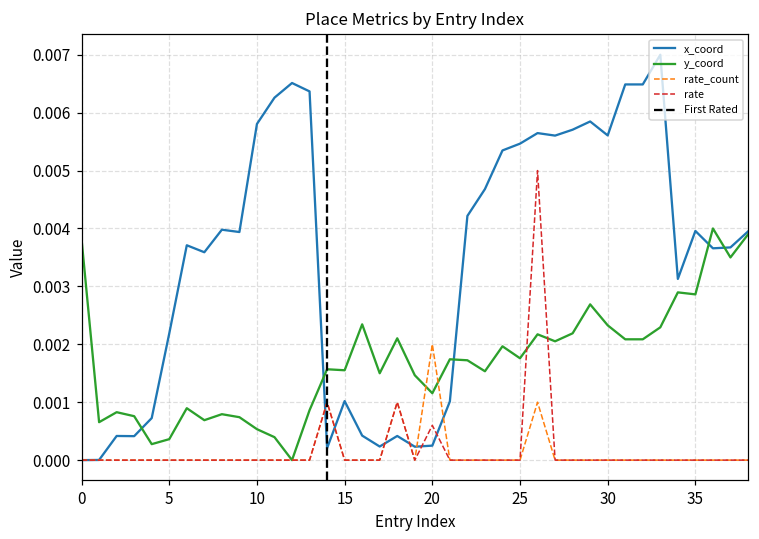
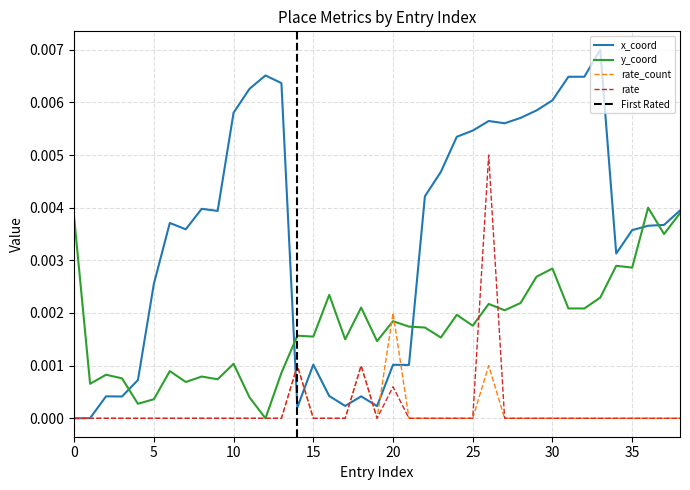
x_coord, 5: 0.0022 -> 0.0026
y_coord, 10: 0.0005 -> 0.0010
x_coord, 20: 0.0003 -> 0.0010
y_coord, 20: 0.0012 -> 0.0018
x_coord, 30: 0.0056 -> 0.0060
y_coord, 30: 0.0023 -> 0.0028
x_coord, 35: 0.0040 -> 0.0036
